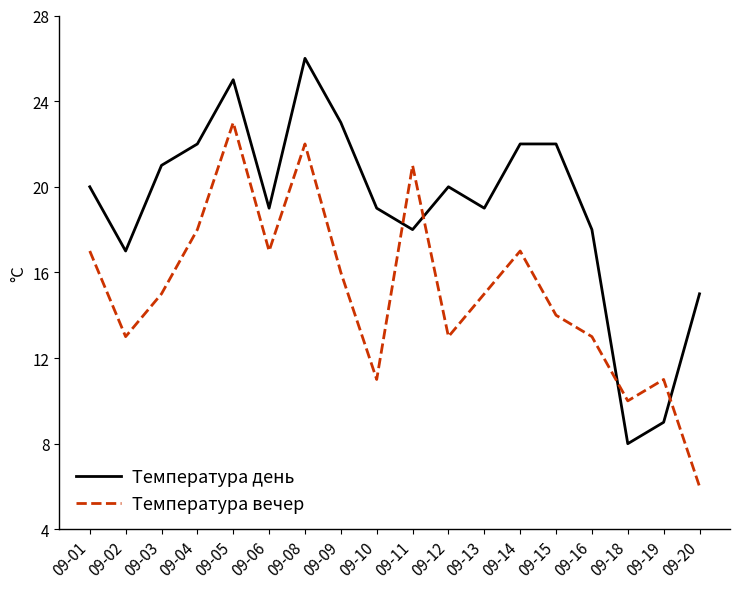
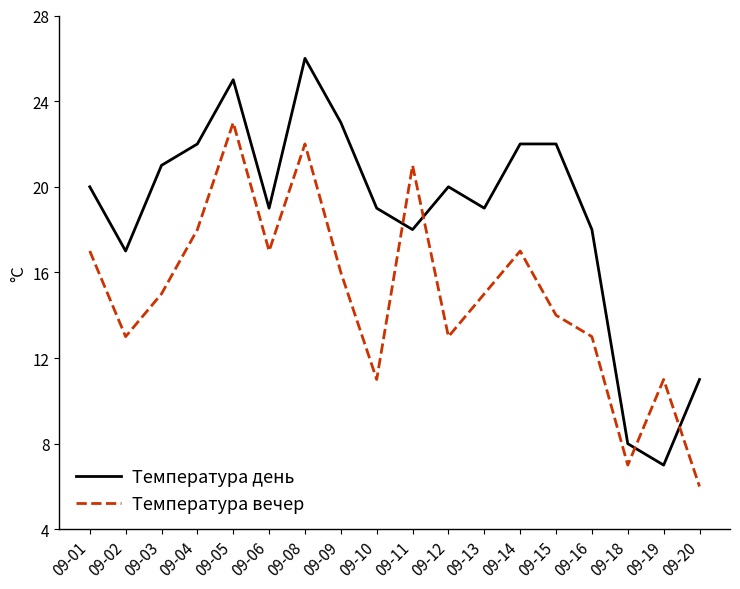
Температура вечер, 09-18: 10 -> 7
Температура день, 09-19: 9 -> 7
Температура день, 09-20: 15 -> 11
